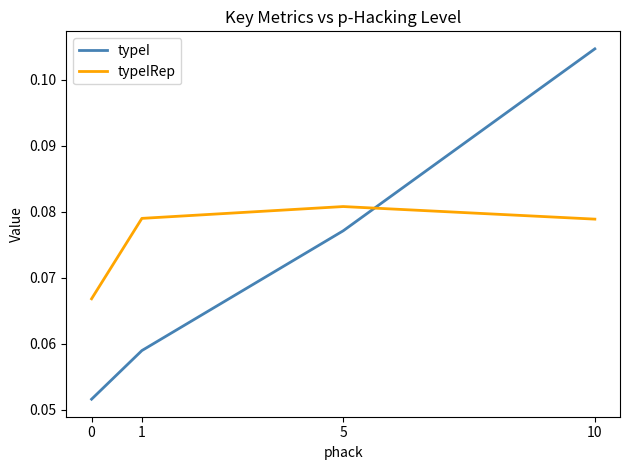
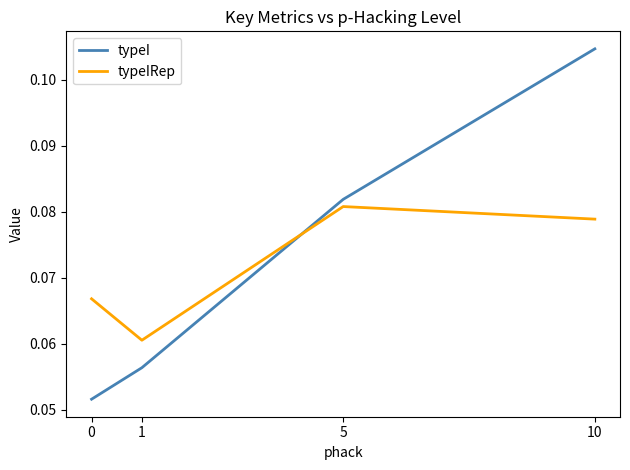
typeI, 1: 0.059 -> 0.056
typeIRep, 1: 0.079 -> 0.061
typeI, 5: 0.077 -> 0.082
